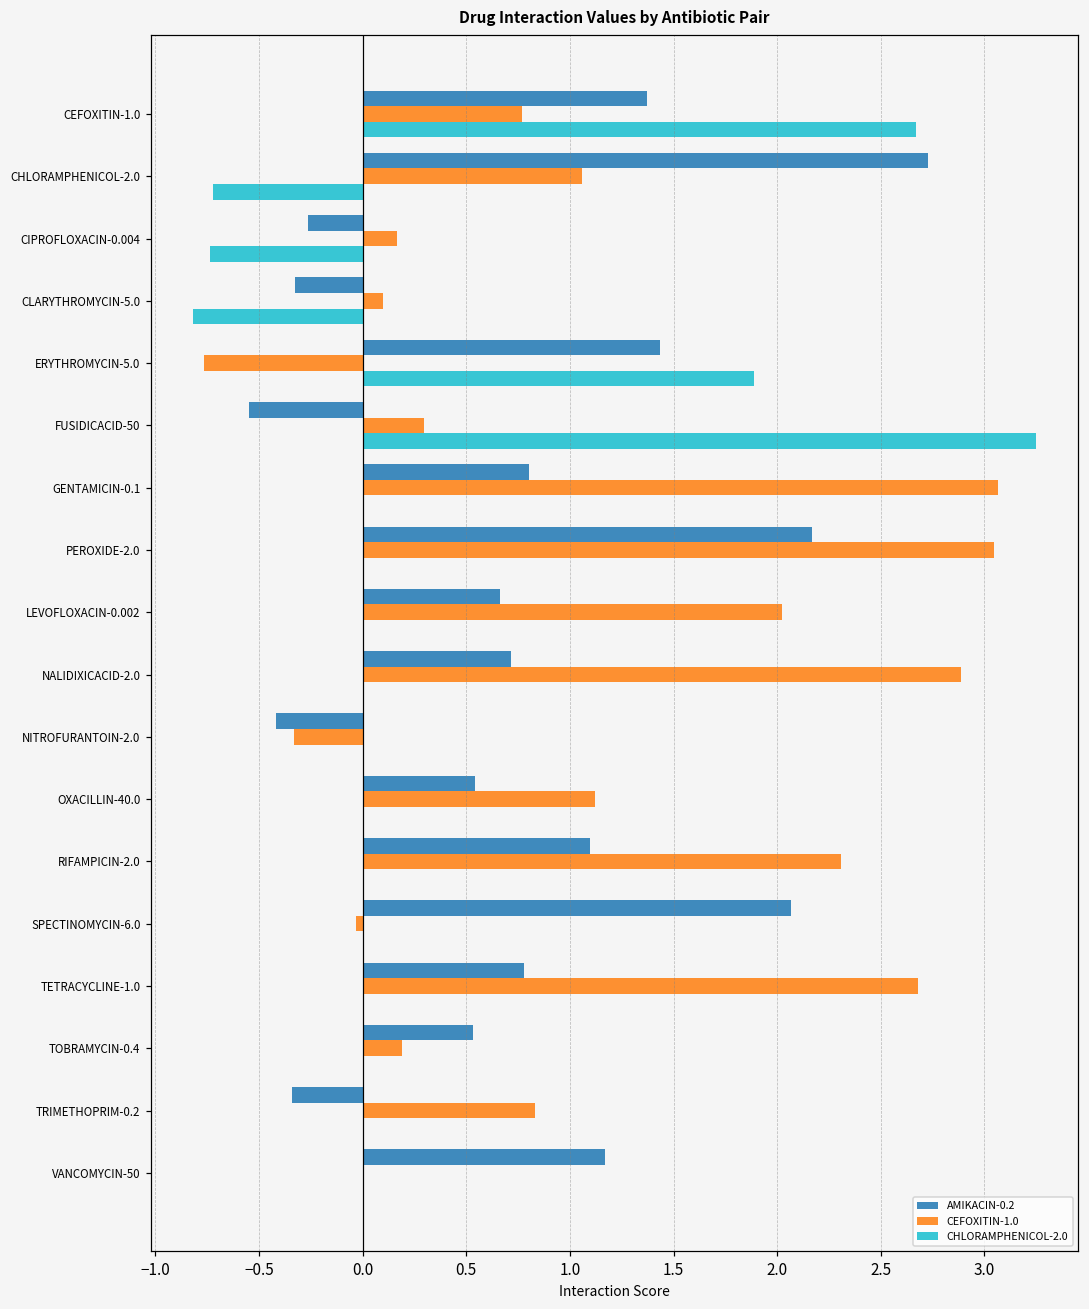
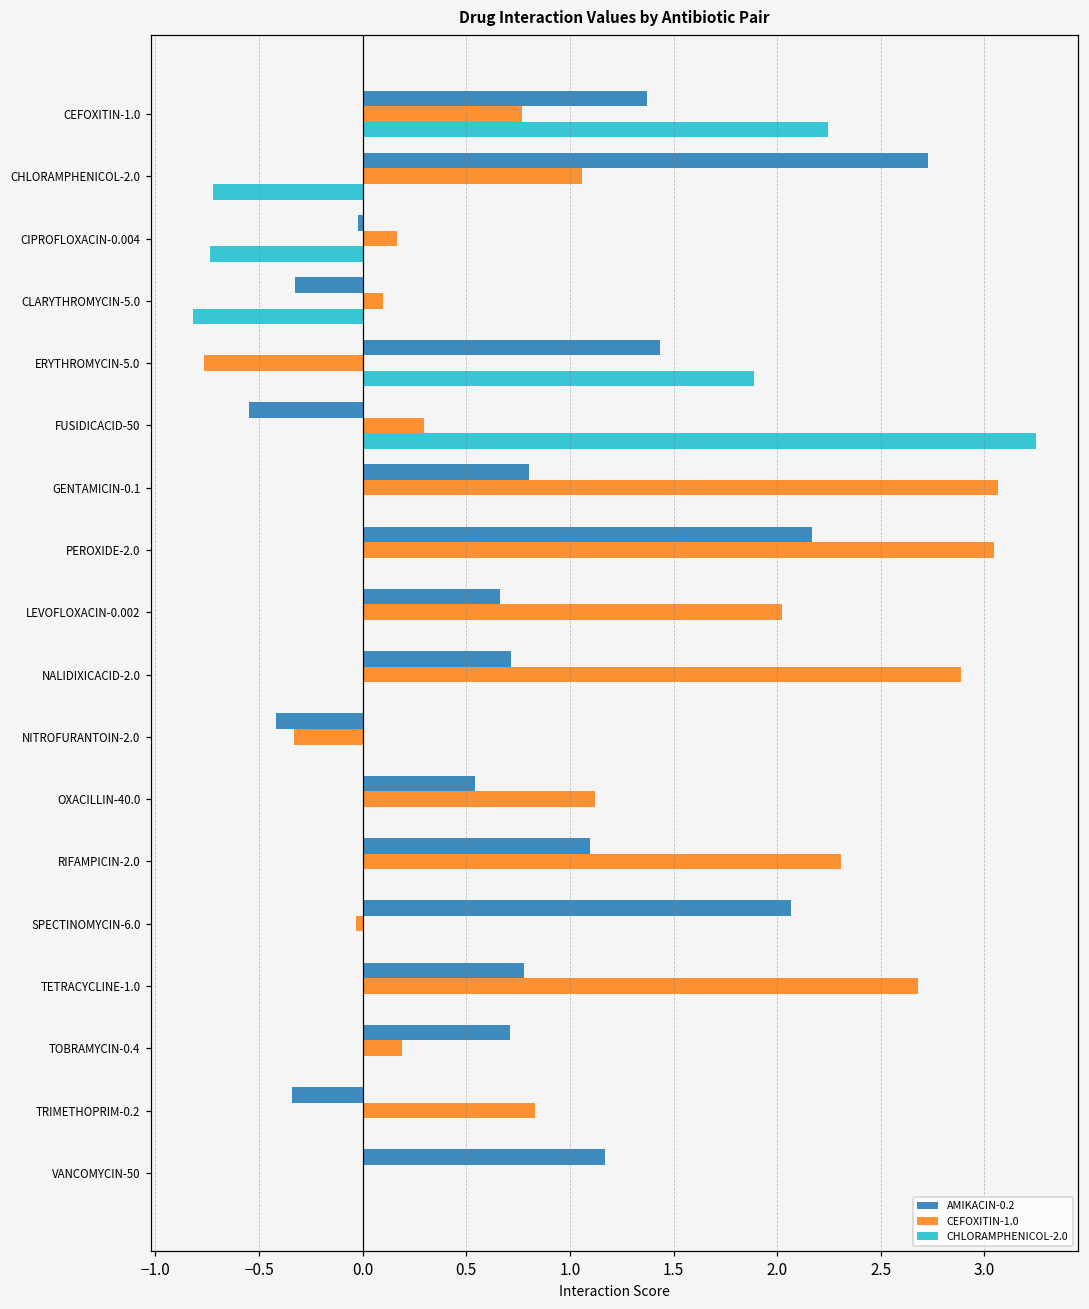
CHLORAMPHENICOL-2.0, CEFOXITIN-1.0: 2.67 -> 2.25
AMIKACIN-0.2, CIPROFLOXACIN-0.004: -0.26 -> -0.02
AMIKACIN-0.2, TOBRAMYCIN-0.4: 0.53 -> 0.71
